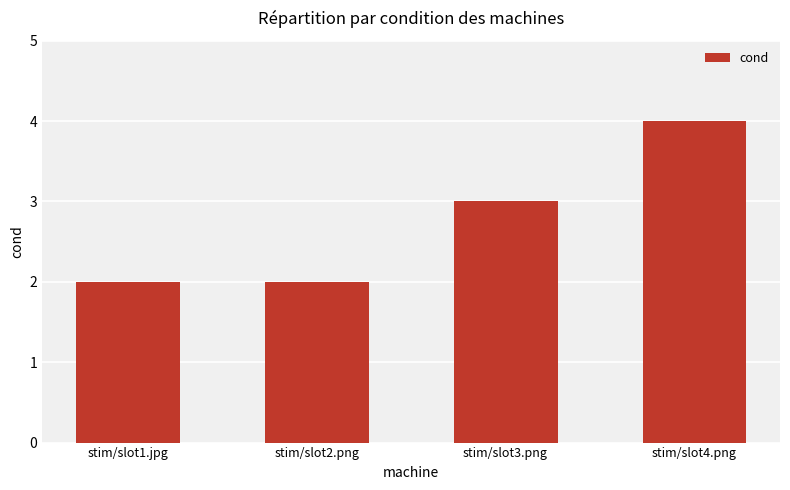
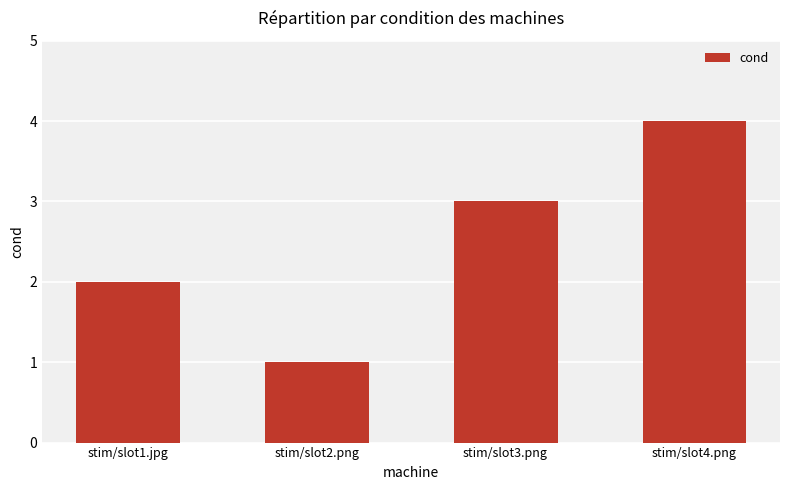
stim/slot2.png: 2 -> 1
